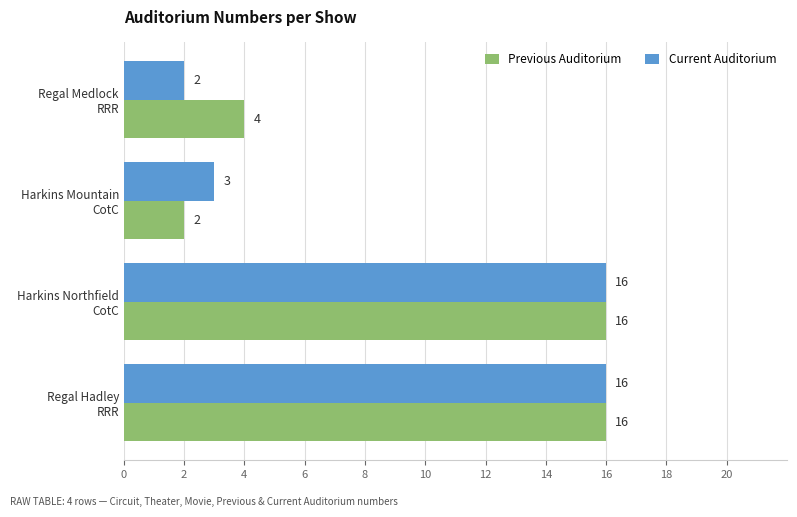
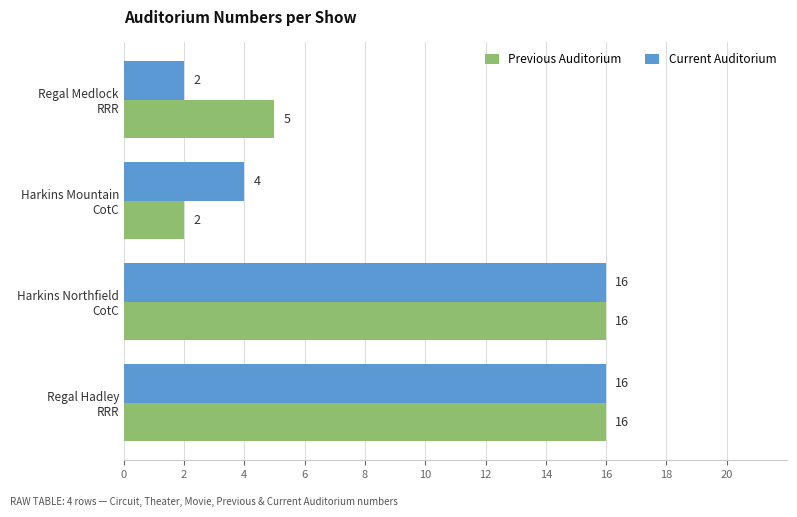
Previous Auditorium, Regal Medlock RRR: 4 -> 5
Current Auditorium, Harkins Mountain CotC: 3 -> 4
